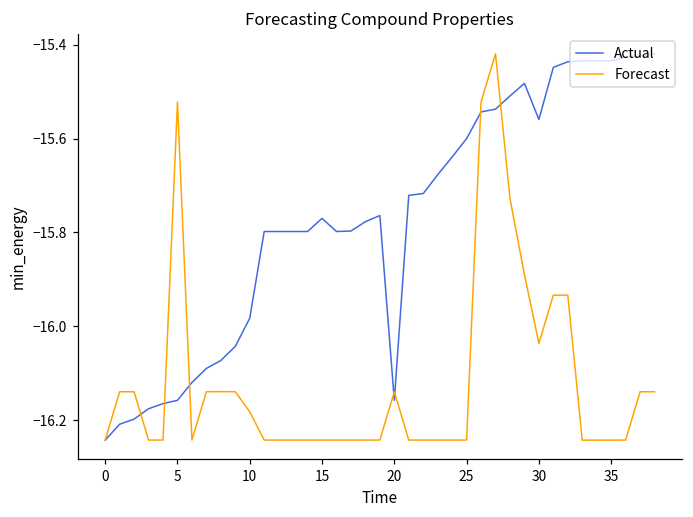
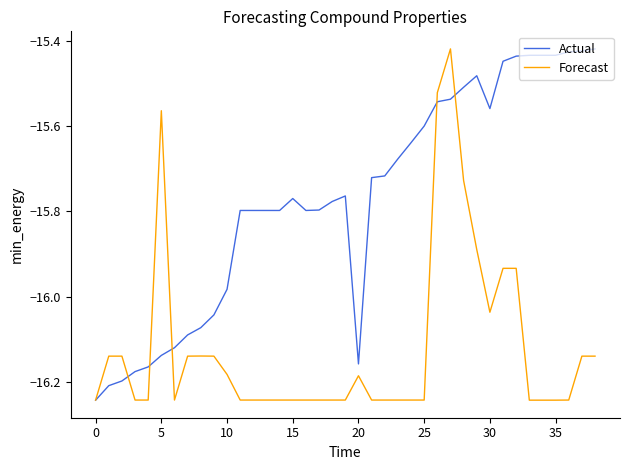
Actual, 5: -16.16 -> -16.14
Forecast, 5: -15.52 -> -15.56
Forecast, 20: -16.14 -> -16.19
